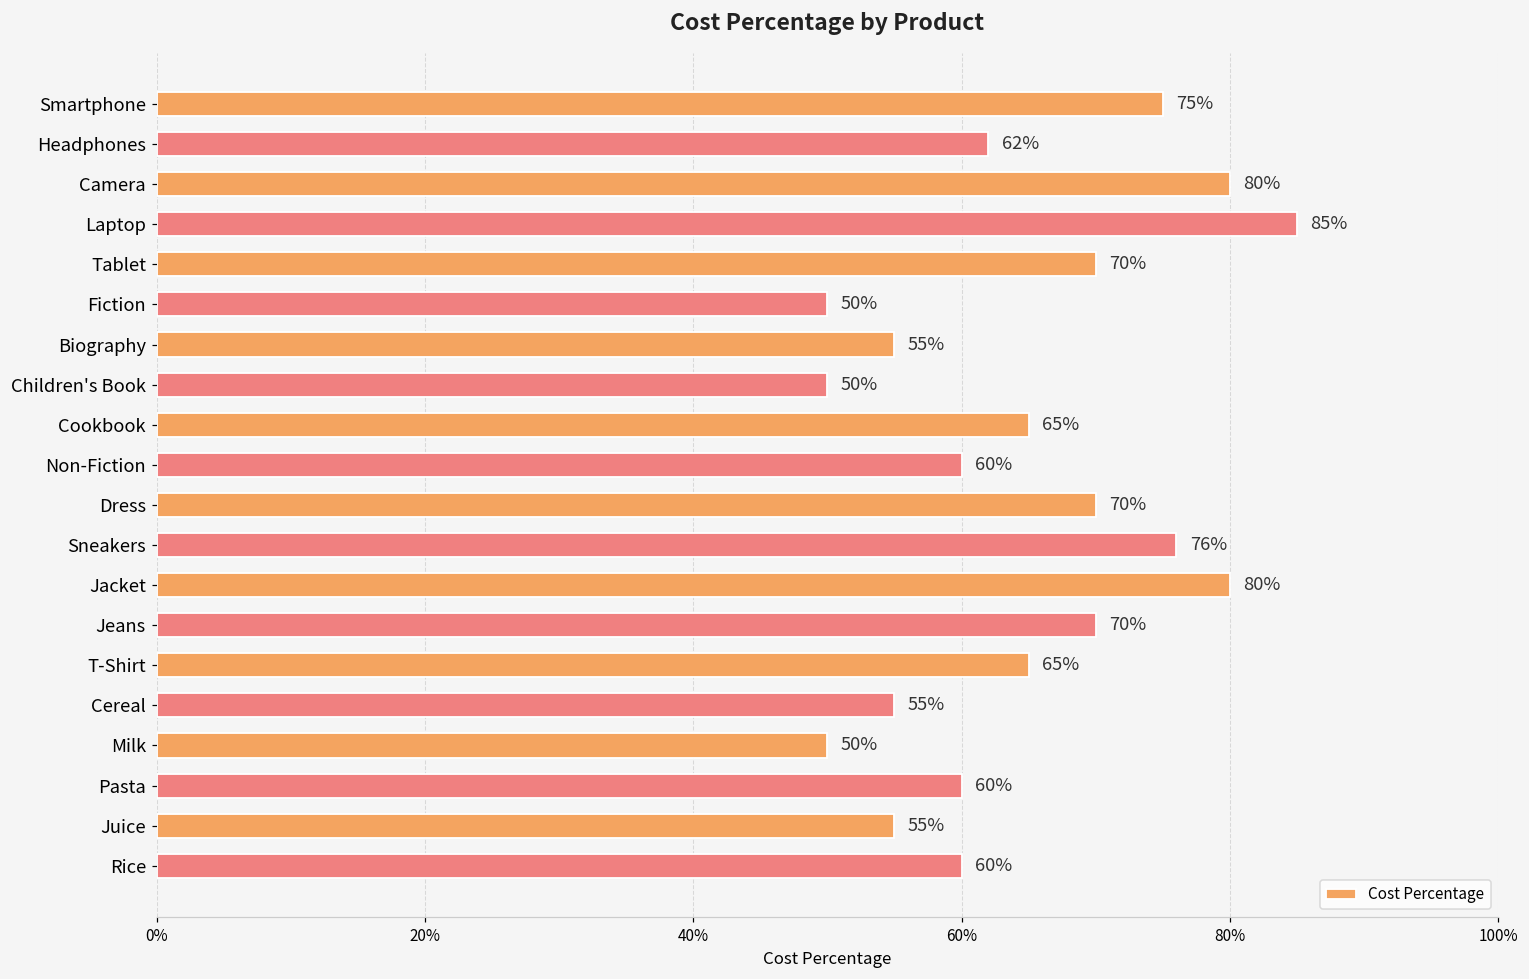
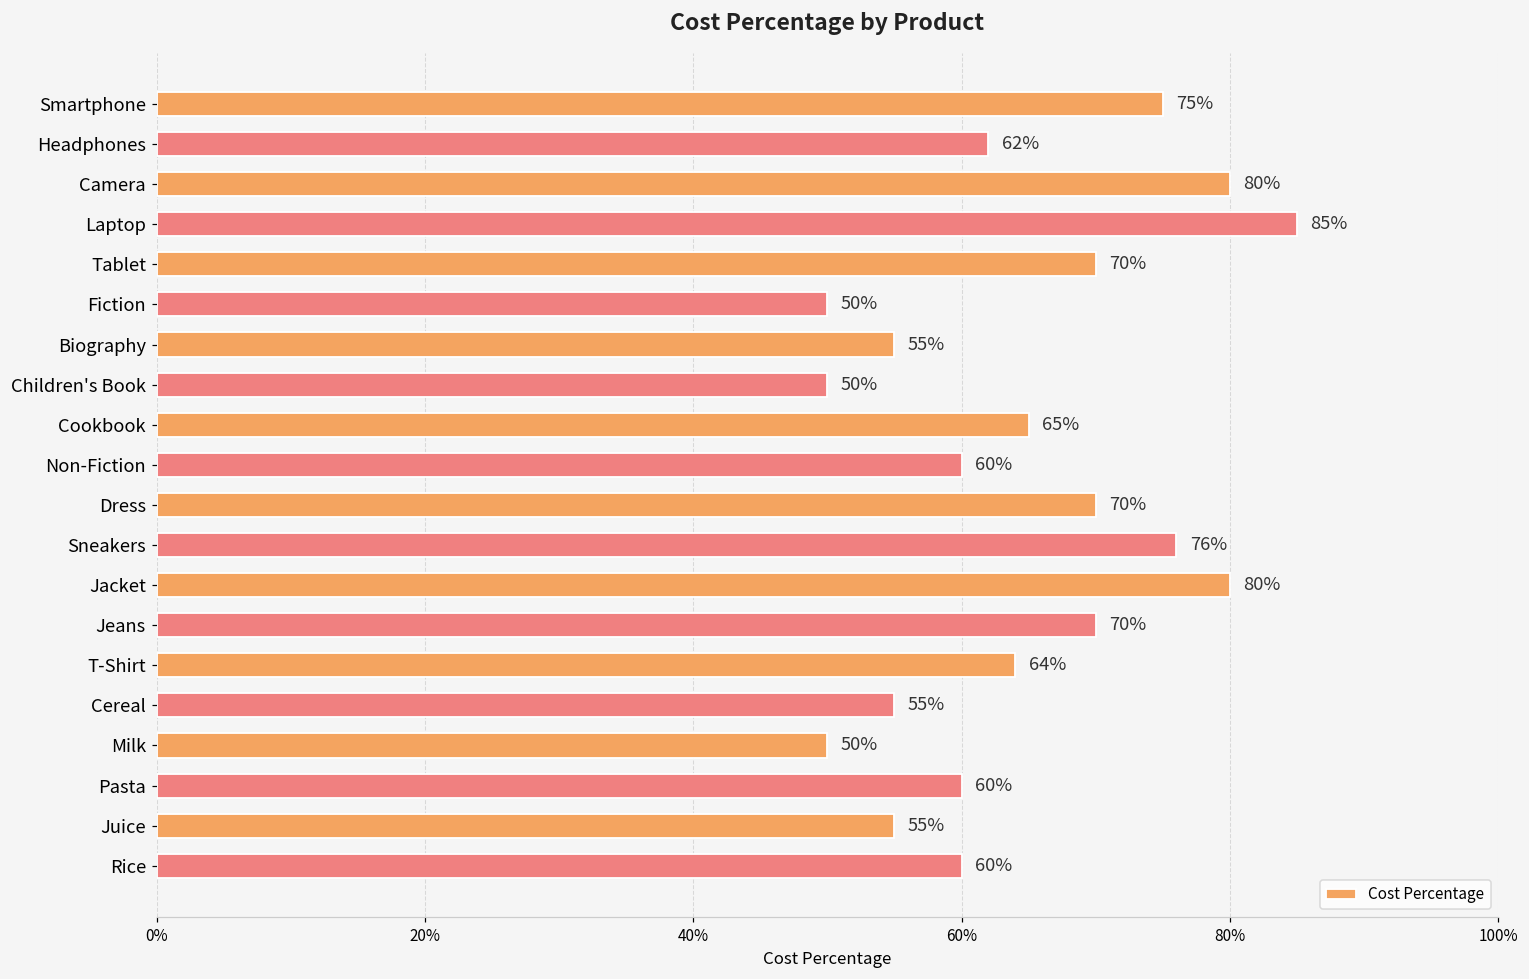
T-Shirt: 65% -> 64%
